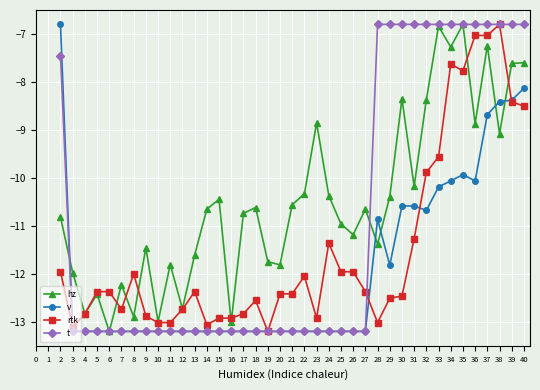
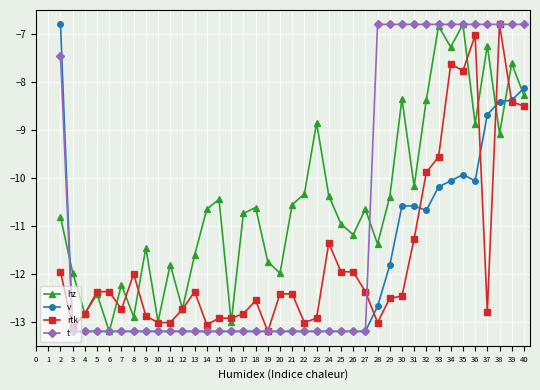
hz, 20: -11.8 -> -12.0
rtk, 22: -12.0 -> -13.0
v, 28: -10.9 -> -12.7
rtk, 37: -7.0 -> -12.8
hz, 40: -7.6 -> -8.3
